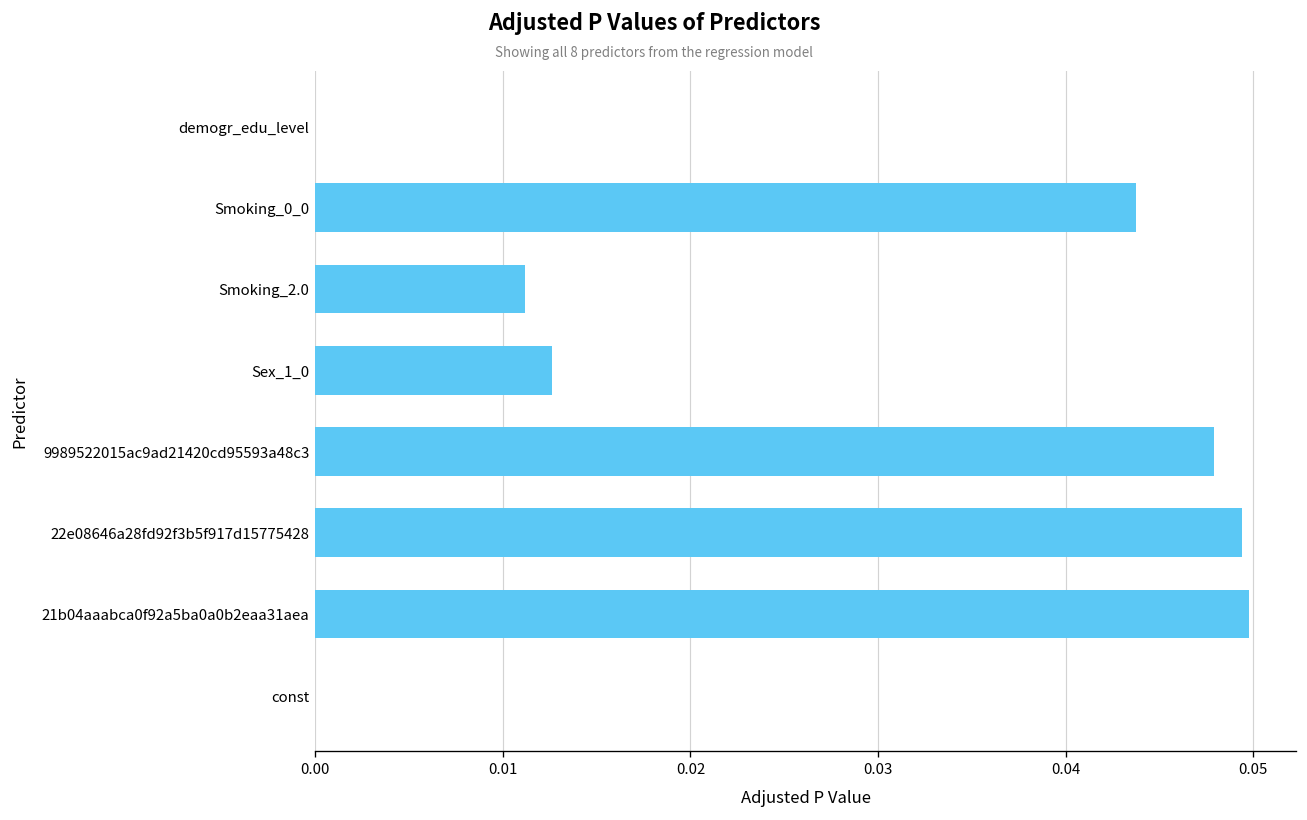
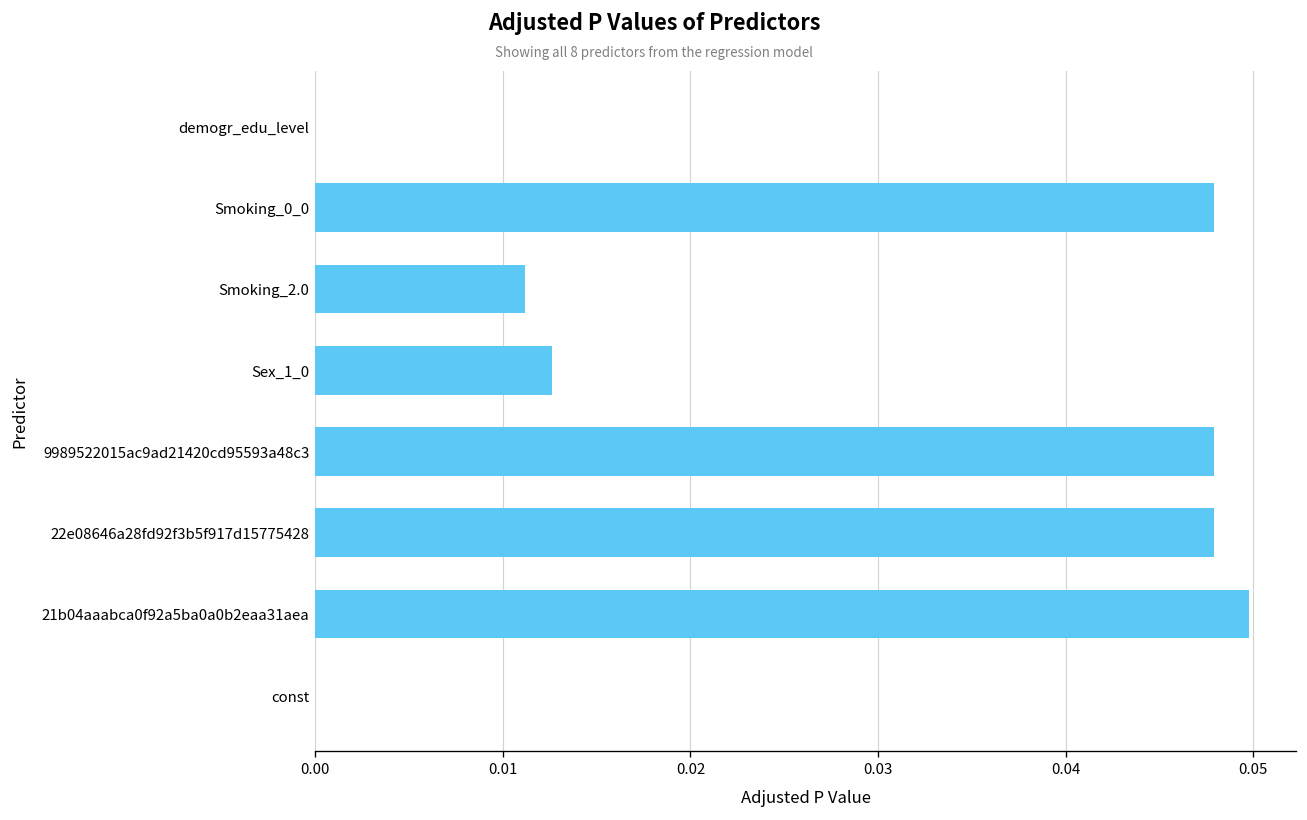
Smoking_0_0: 0.0438 -> 0.0479
22e08646a28fd92f3b5f917d15775428: 0.0494 -> 0.0479
